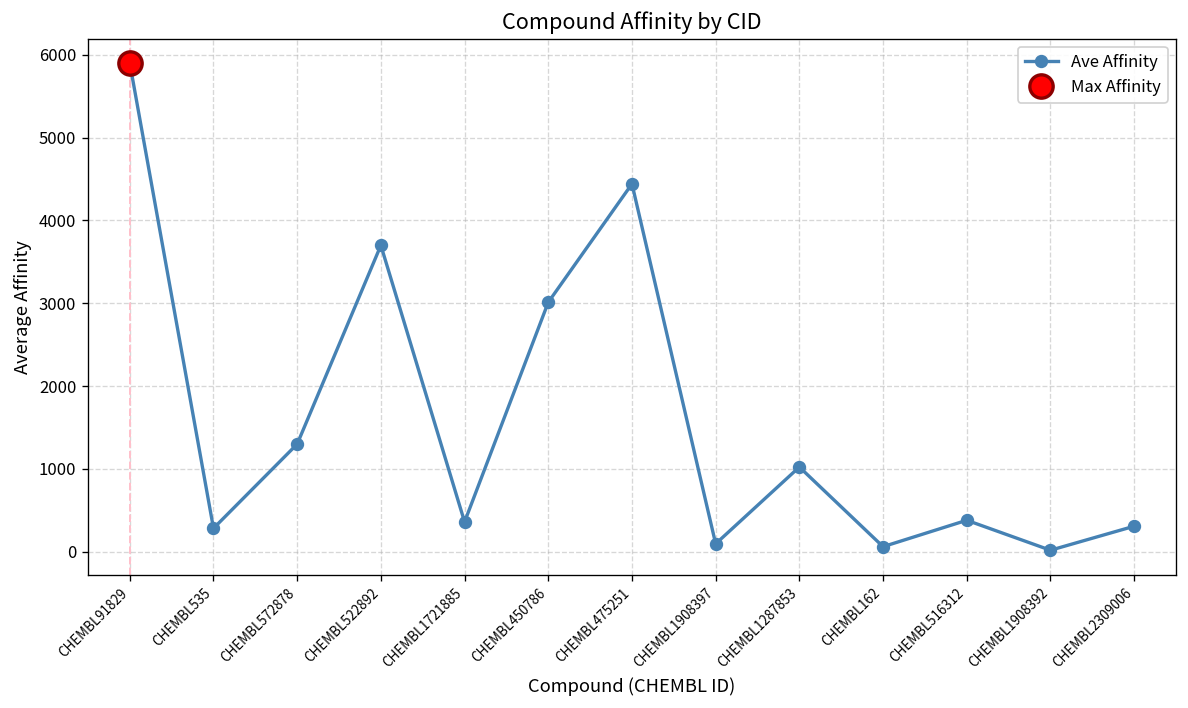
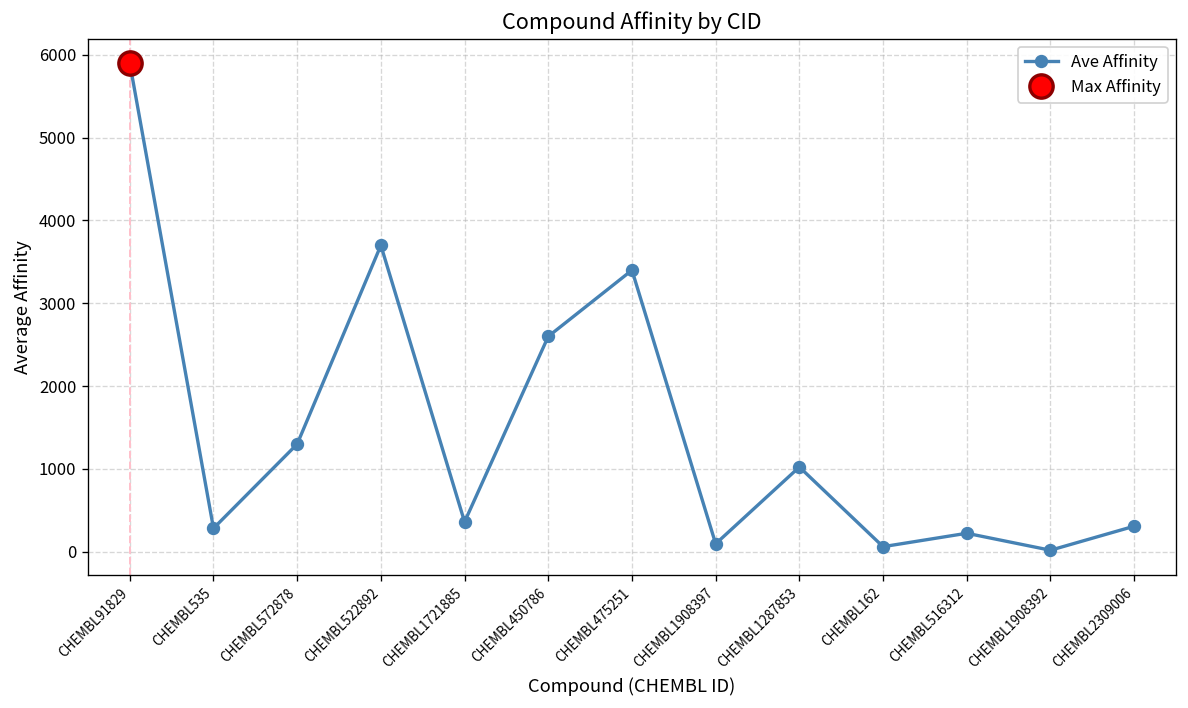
Ave Affinity, CHEMBL450786: 3000 -> 2600
Ave Affinity, CHEMBL475251: 4400 -> 3400
Ave Affinity, CHEMBL516312: 400 -> 200
